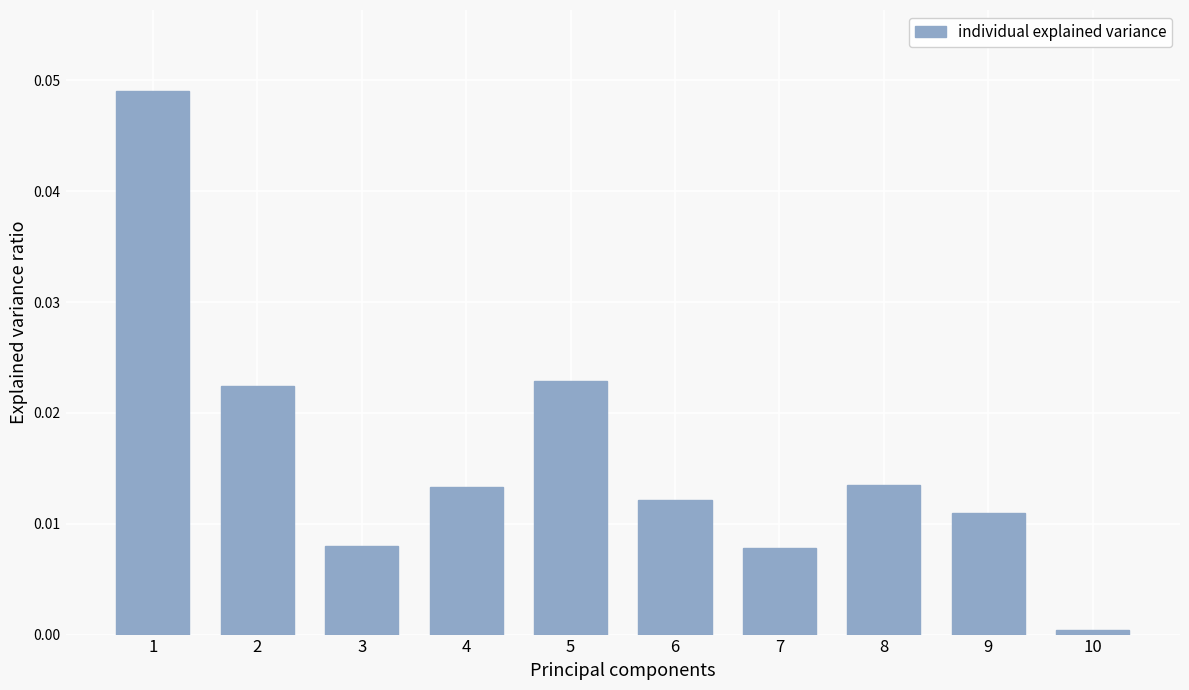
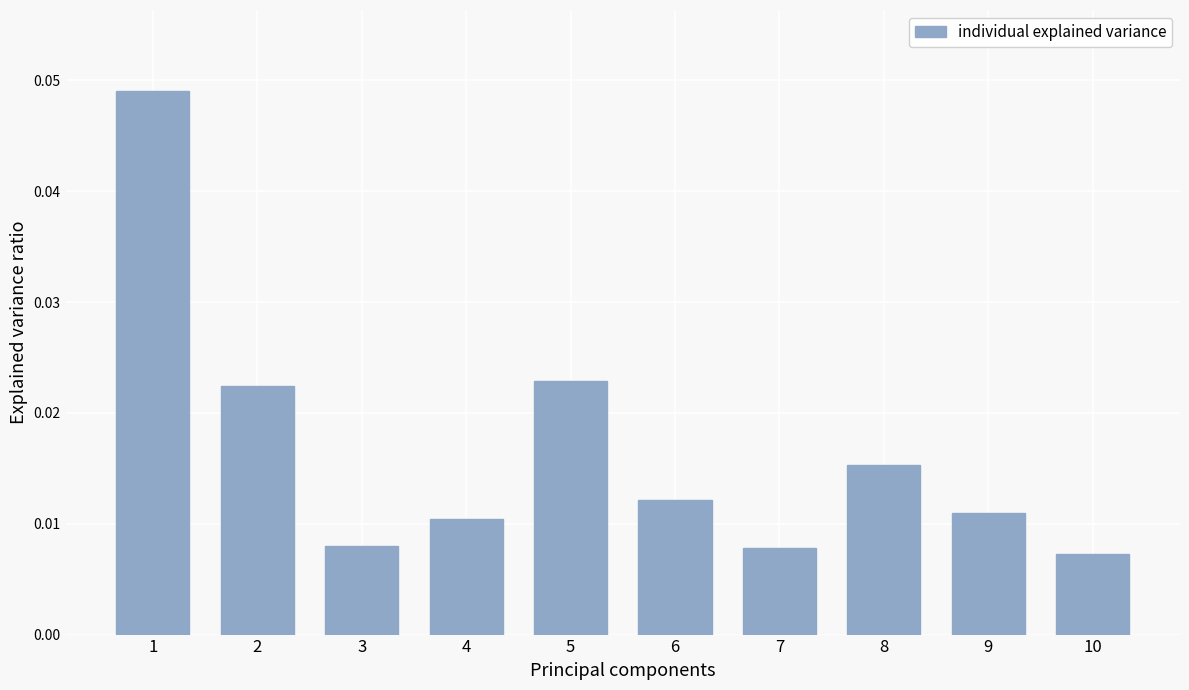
4: 0.0133 -> 0.0104
8: 0.0135 -> 0.0153
10: 0.0004 -> 0.0073
